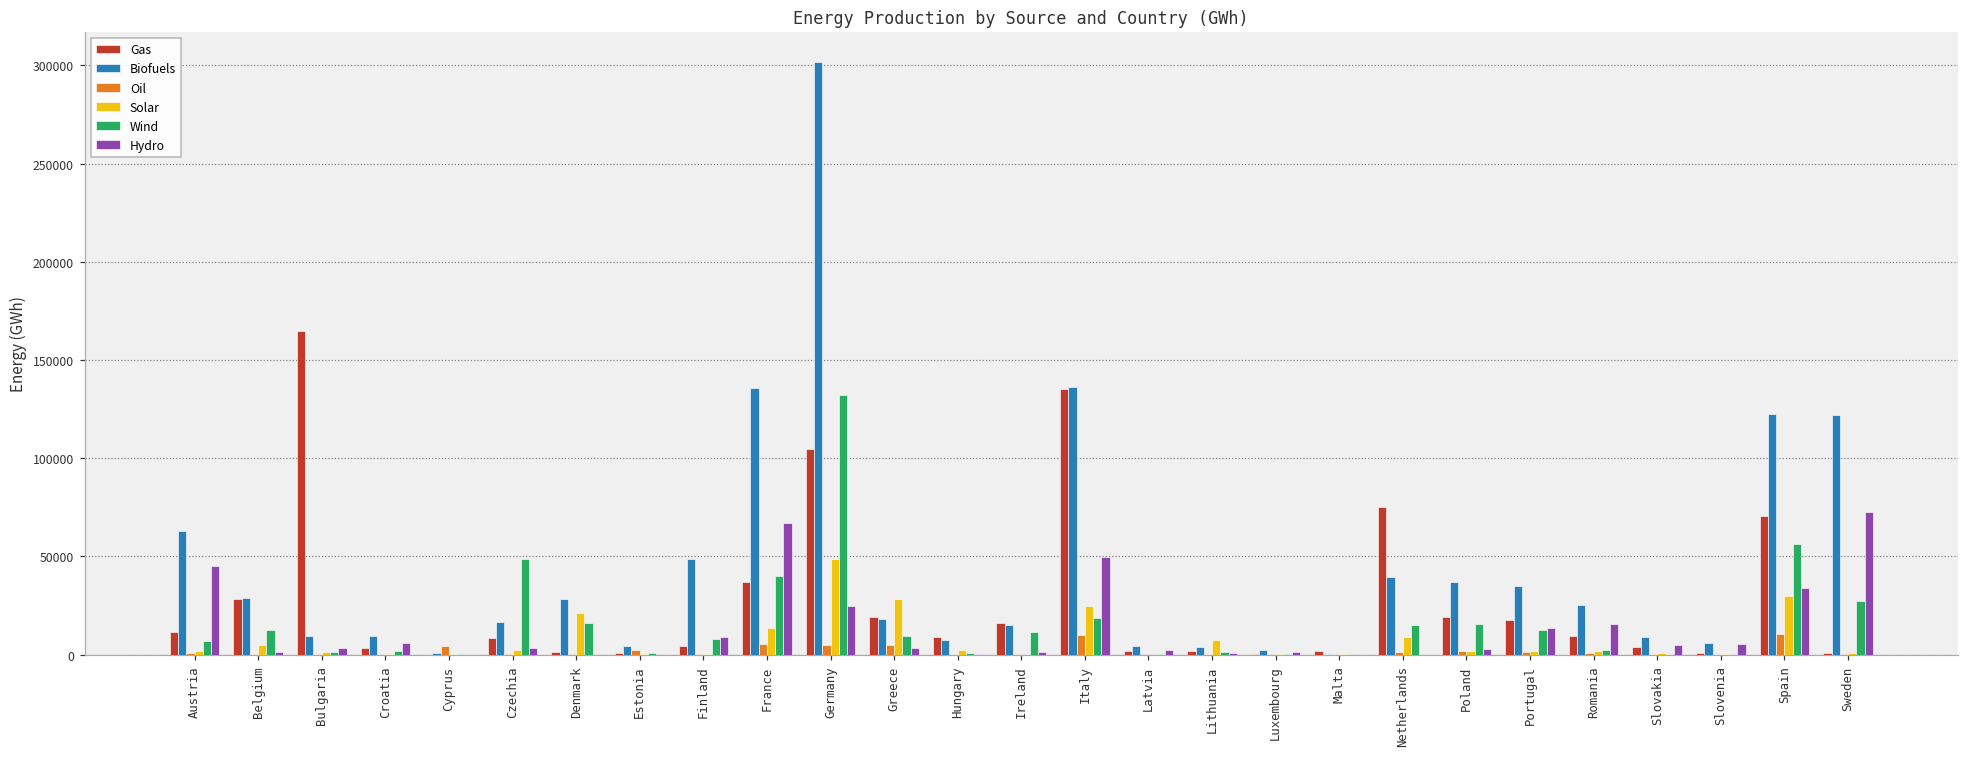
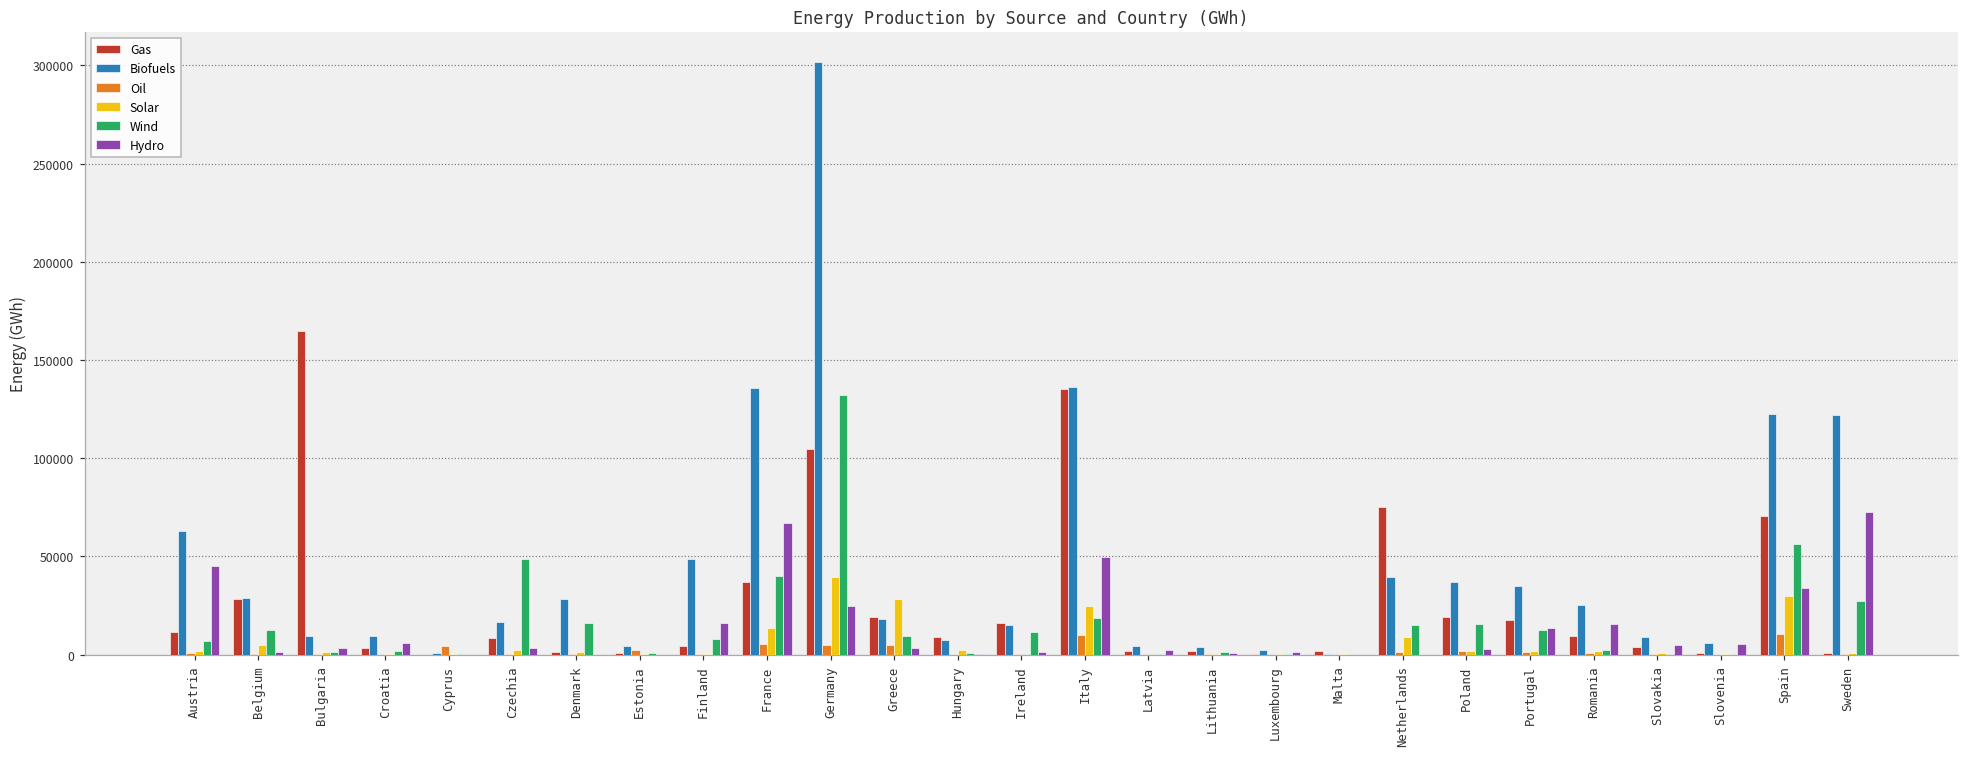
Solar, Denmark: 21000 -> 1000
Hydro, Finland: 9000 -> 16000
Solar, Germany: 49000 -> 40000
Solar, Lithuania: 7000 -> 0
